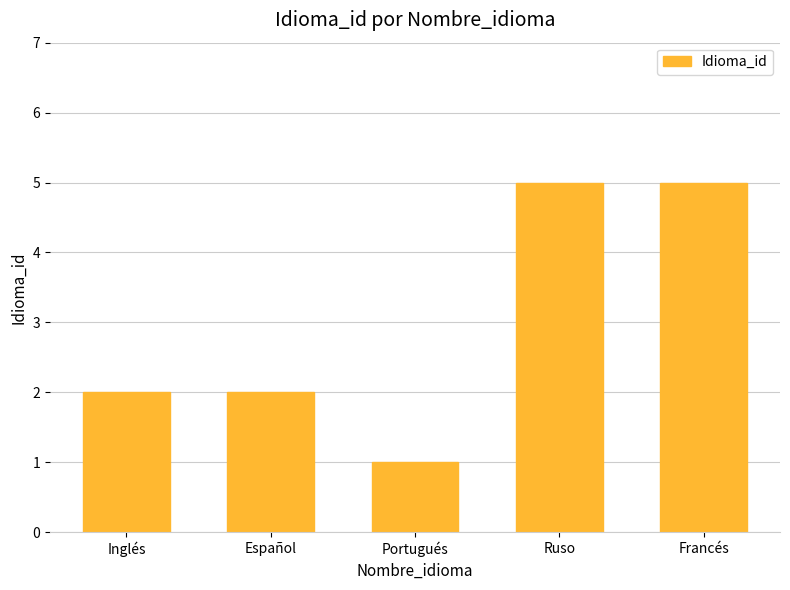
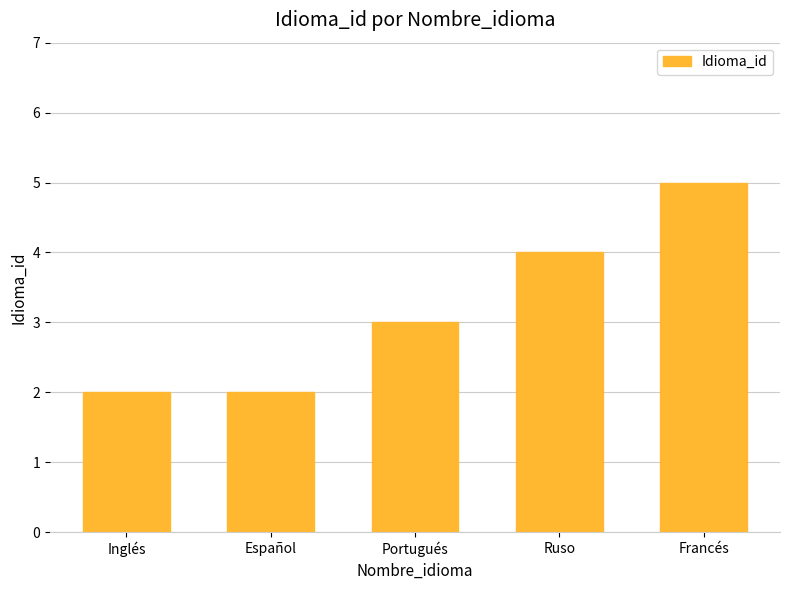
Portugués: 1 -> 3
Ruso: 5 -> 4
